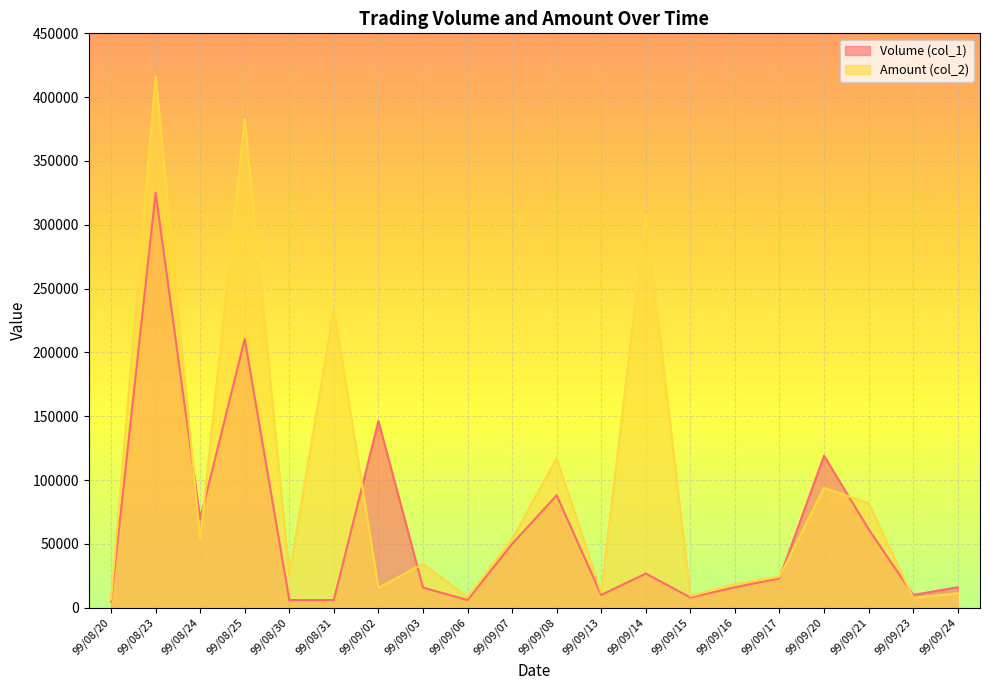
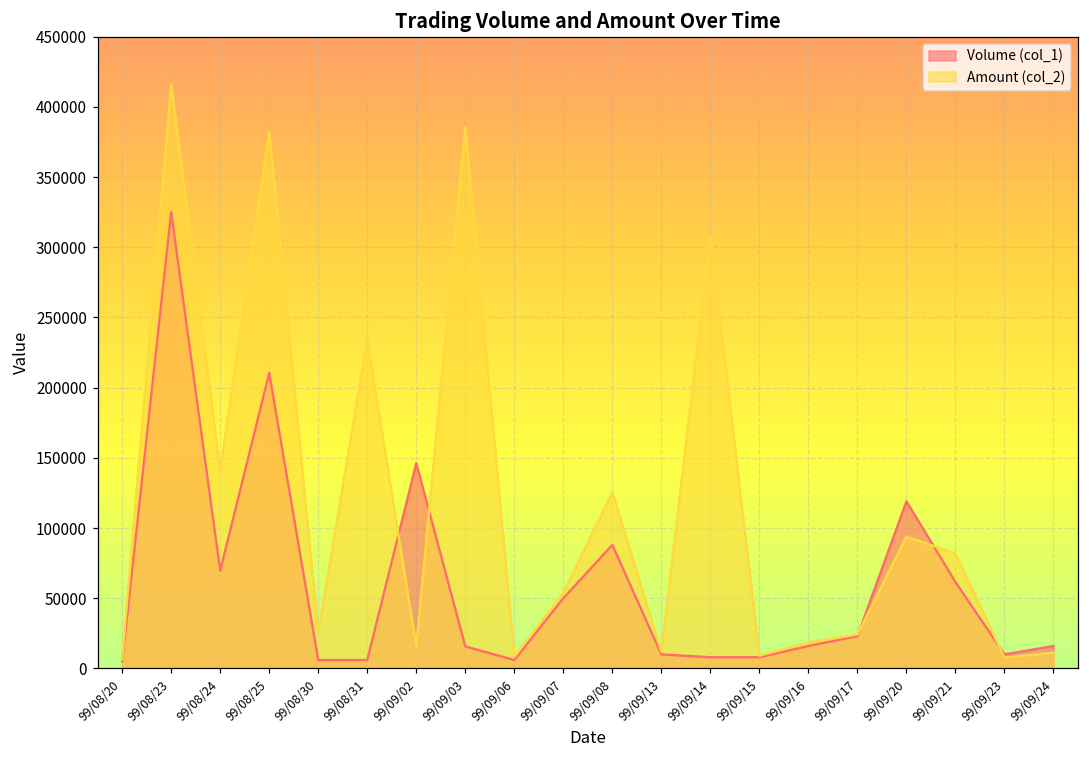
Amount (col_2), 99/08/24: 54000 -> 141000
Amount (col_2), 99/09/03: 34000 -> 386000
Amount (col_2), 99/09/08: 117000 -> 125000
Volume (col_1), 99/09/14: 27000 -> 8000
